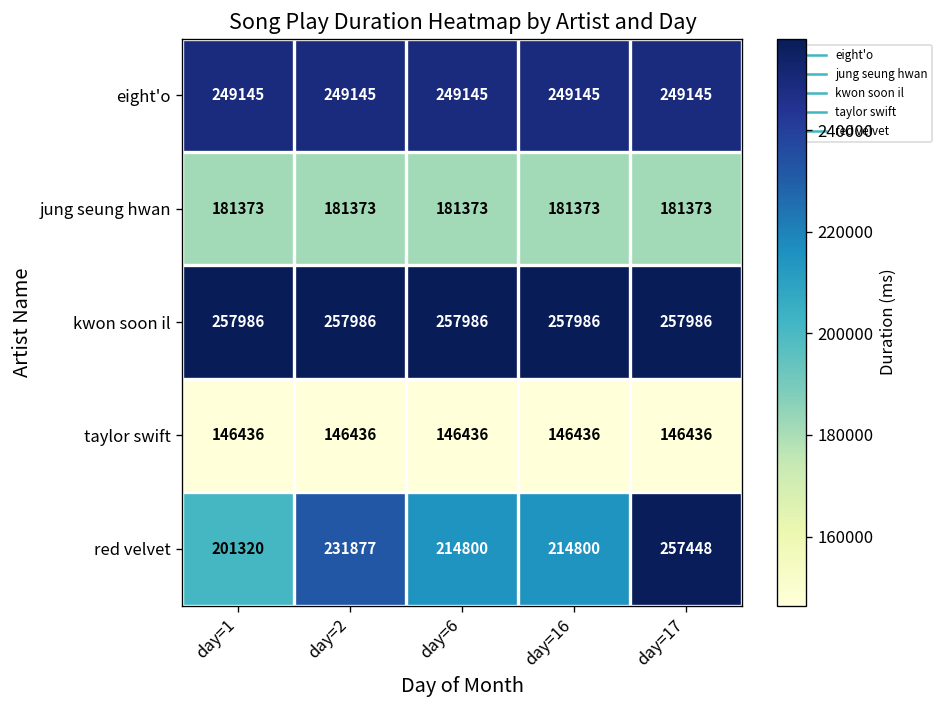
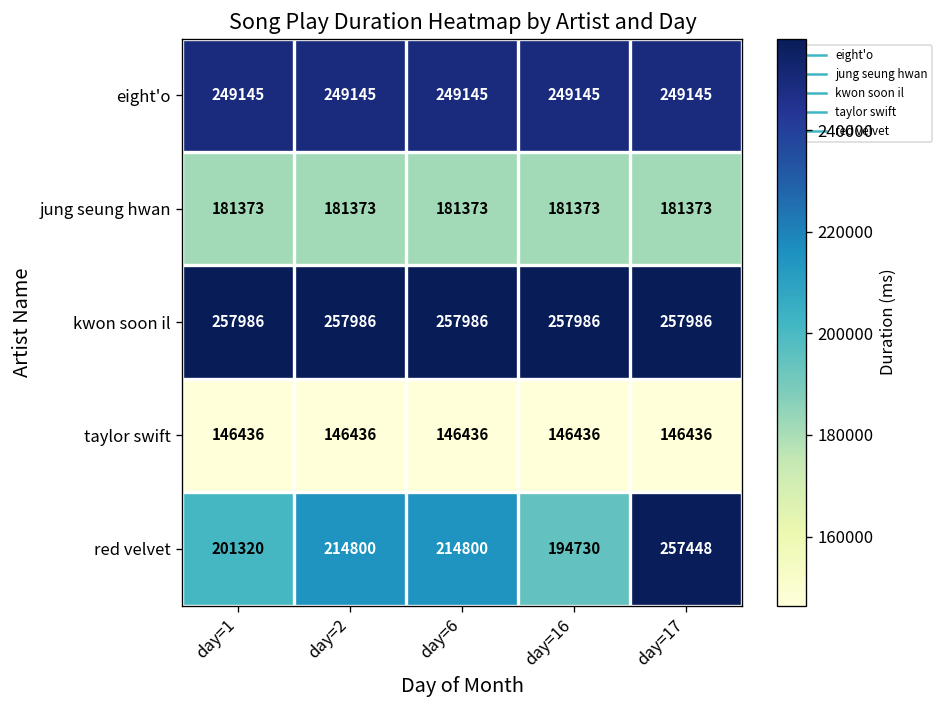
red velvet, day=2: 231877 -> 214800
red velvet, day=16: 214800 -> 194730
